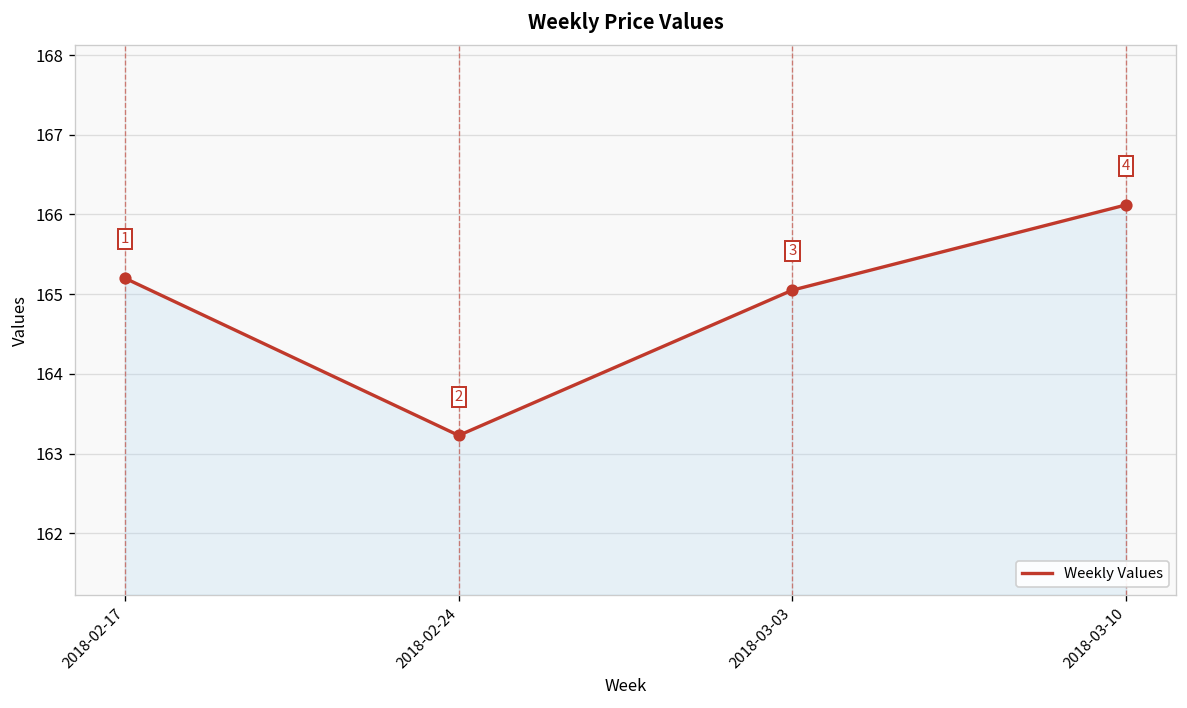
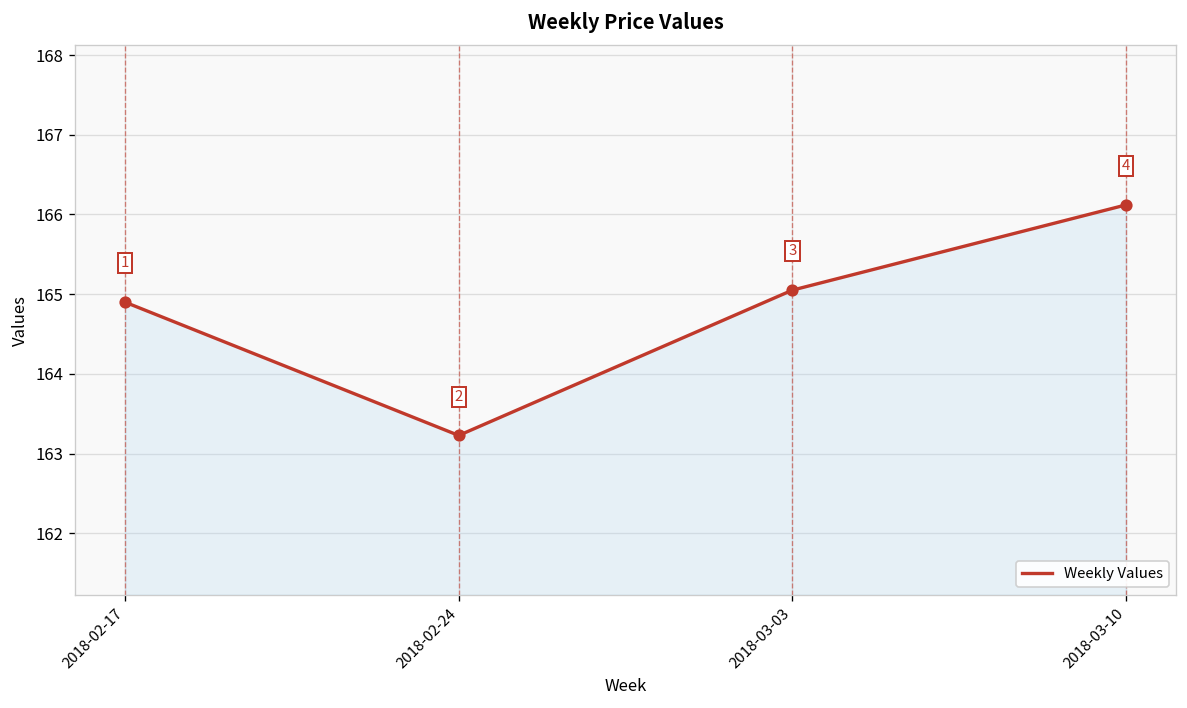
2018-02-17: 165.2 -> 164.9
